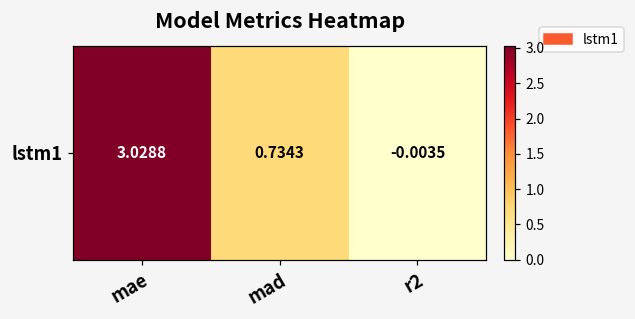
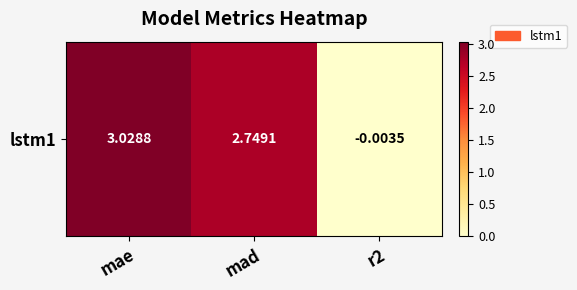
lstm1, mad: 0.7343 -> 2.7491
